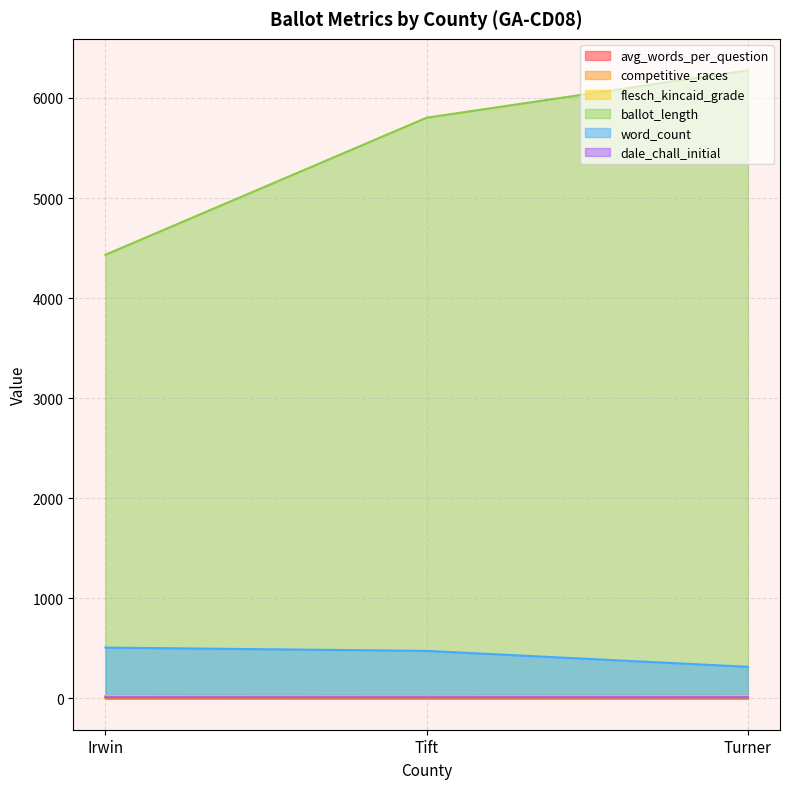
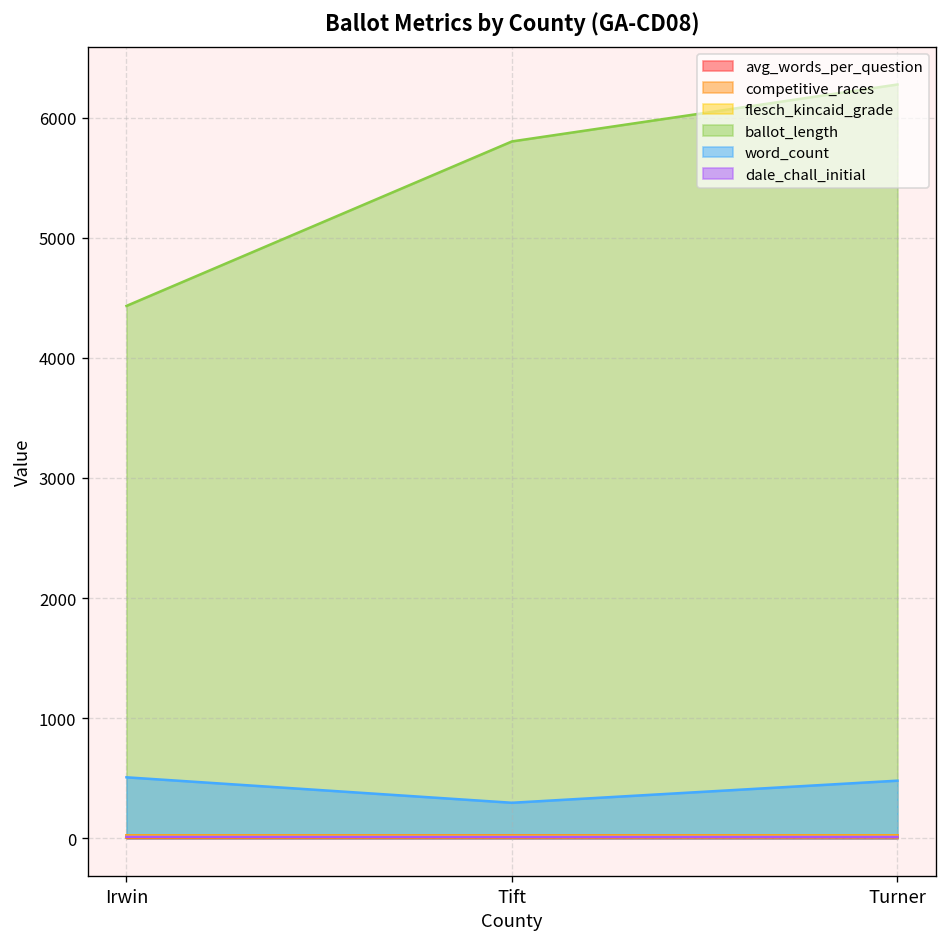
word_count, Tift: 470 -> 300
word_count, Turner: 320 -> 480
